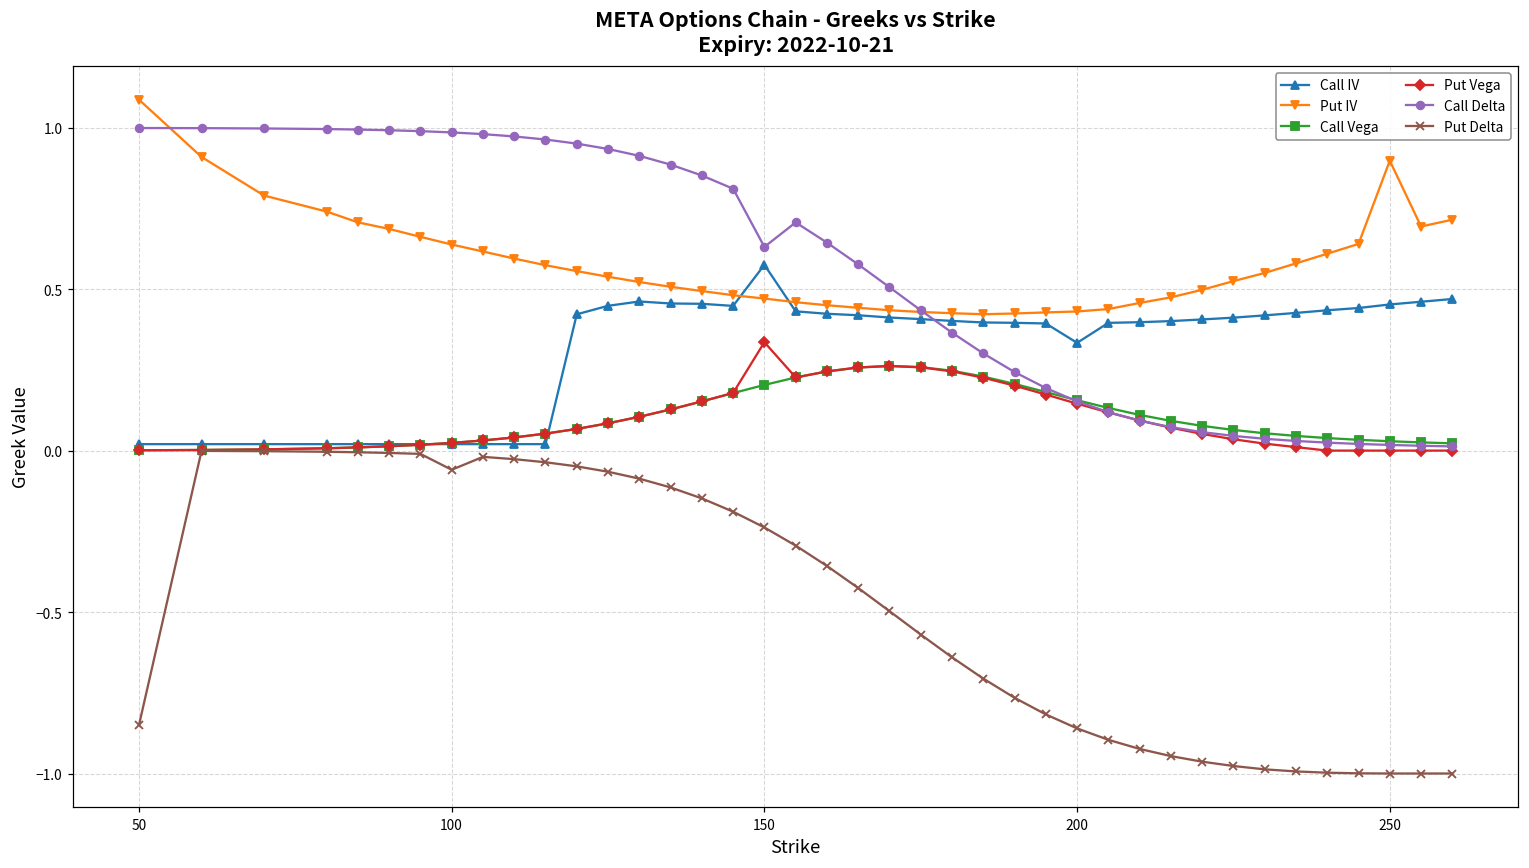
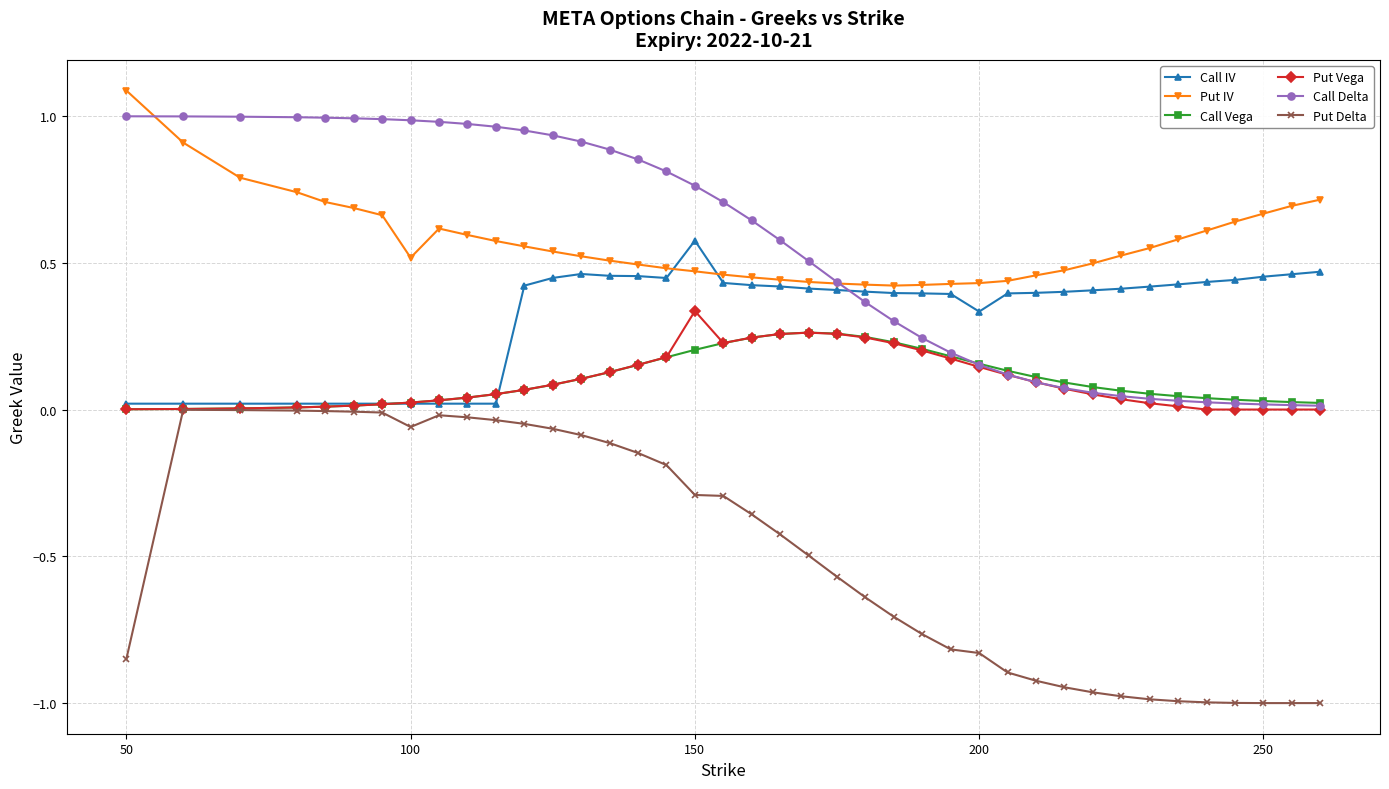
Put IV, 100: 0.64 -> 0.52
Call Delta, 150: 0.63 -> 0.76
Put Delta, 150: -0.24 -> -0.29
Put Delta, 200: -0.86 -> -0.83
Put IV, 250: 0.90 -> 0.67
